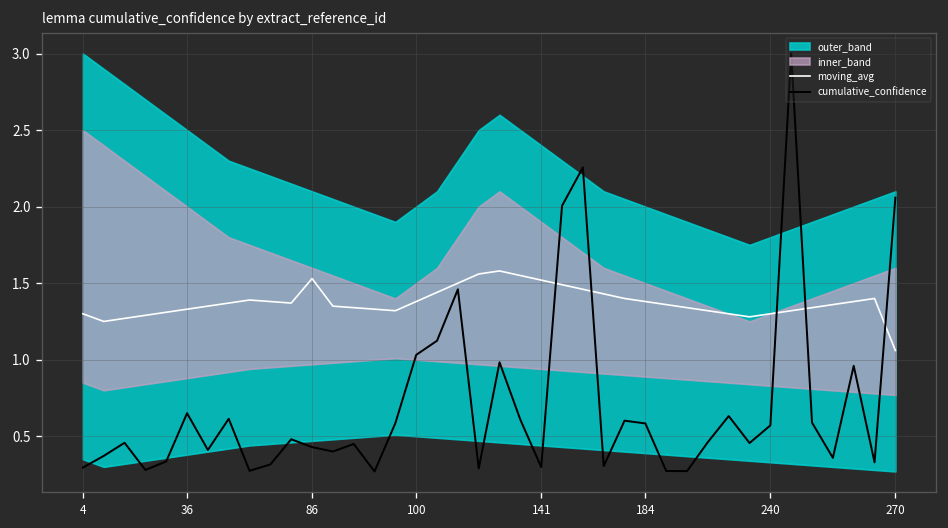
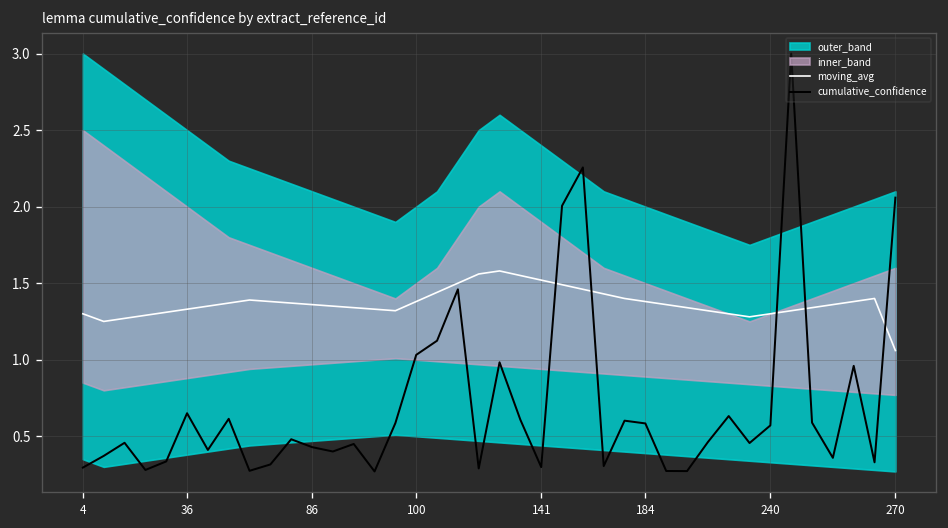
moving_avg, 86: 1.53 -> 1.36
